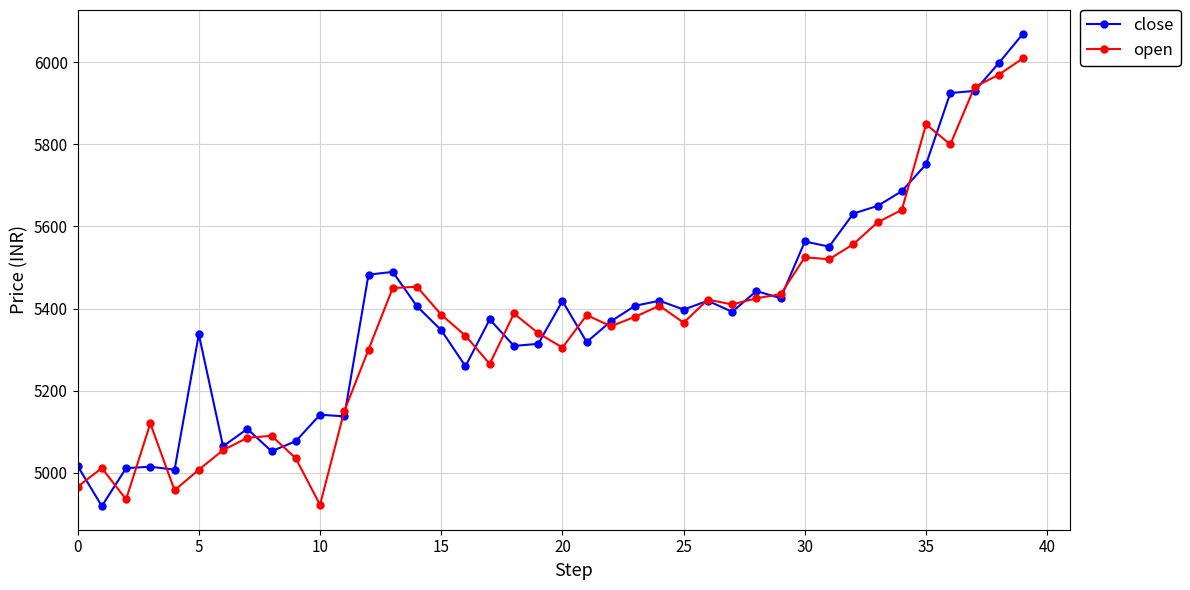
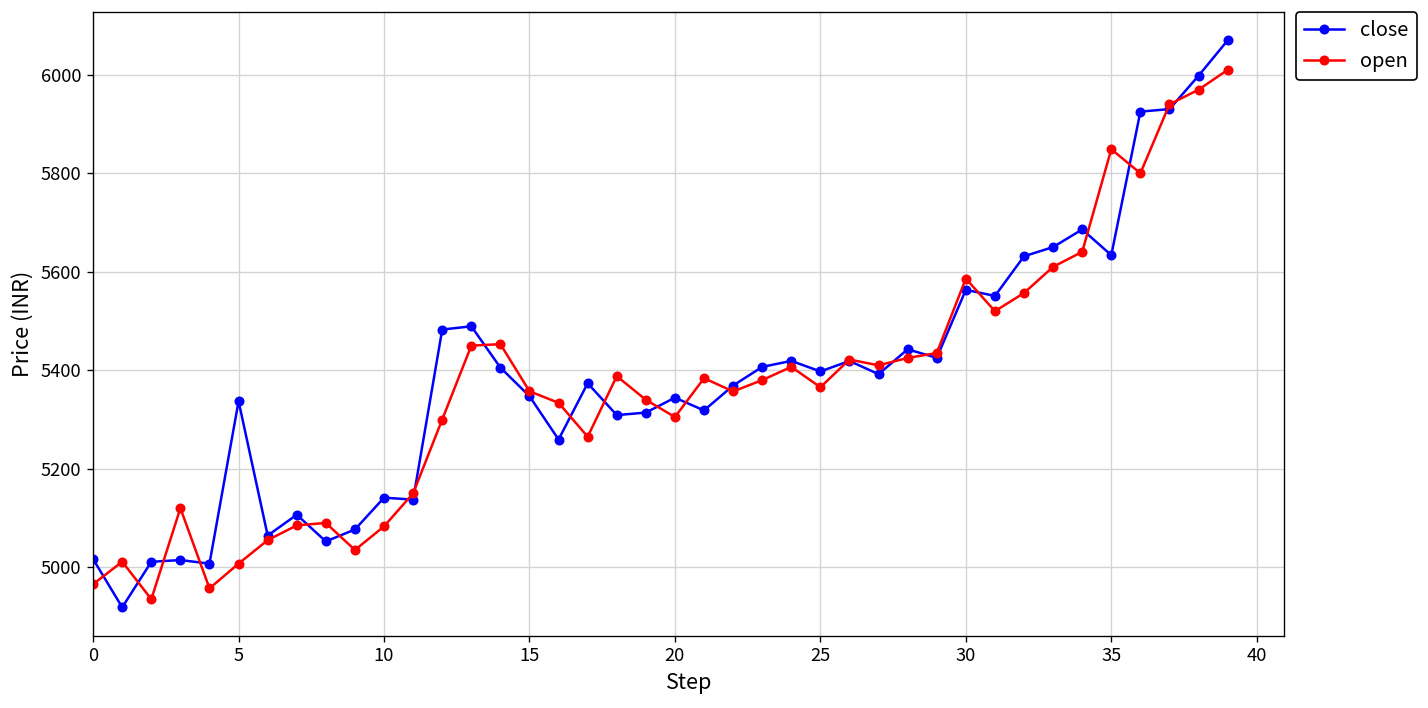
open, 10: 4920 -> 5080
open, 15: 5390 -> 5360
close, 20: 5420 -> 5340
open, 30: 5530 -> 5590
close, 35: 5750 -> 5630
